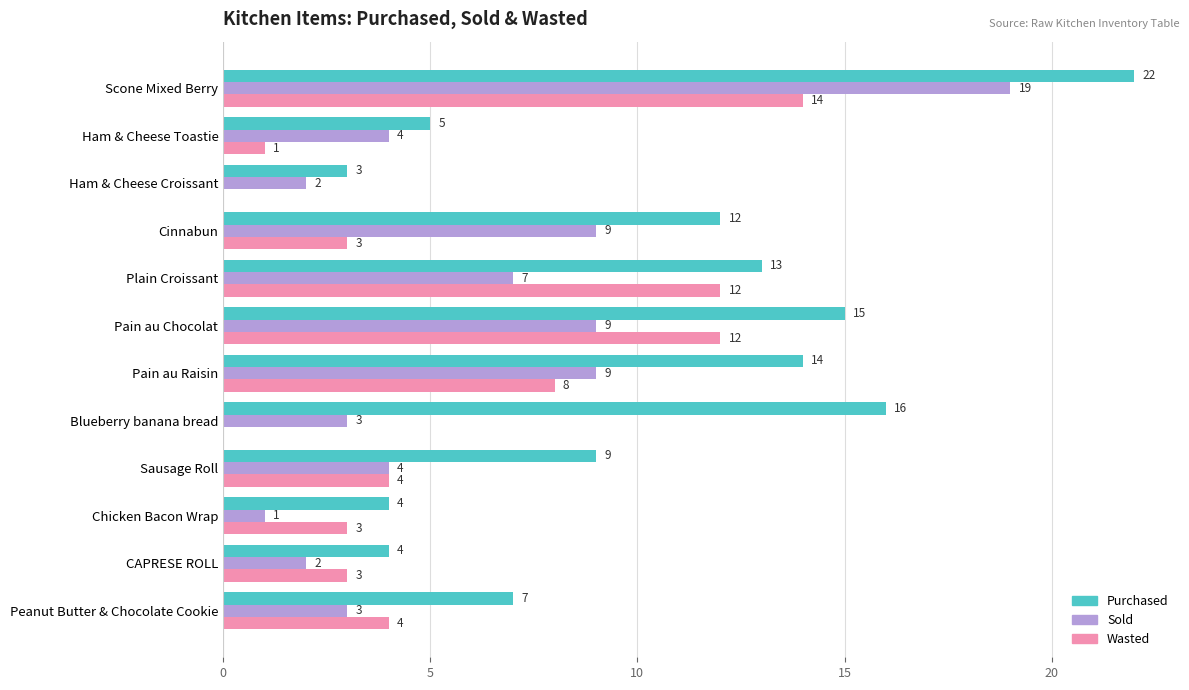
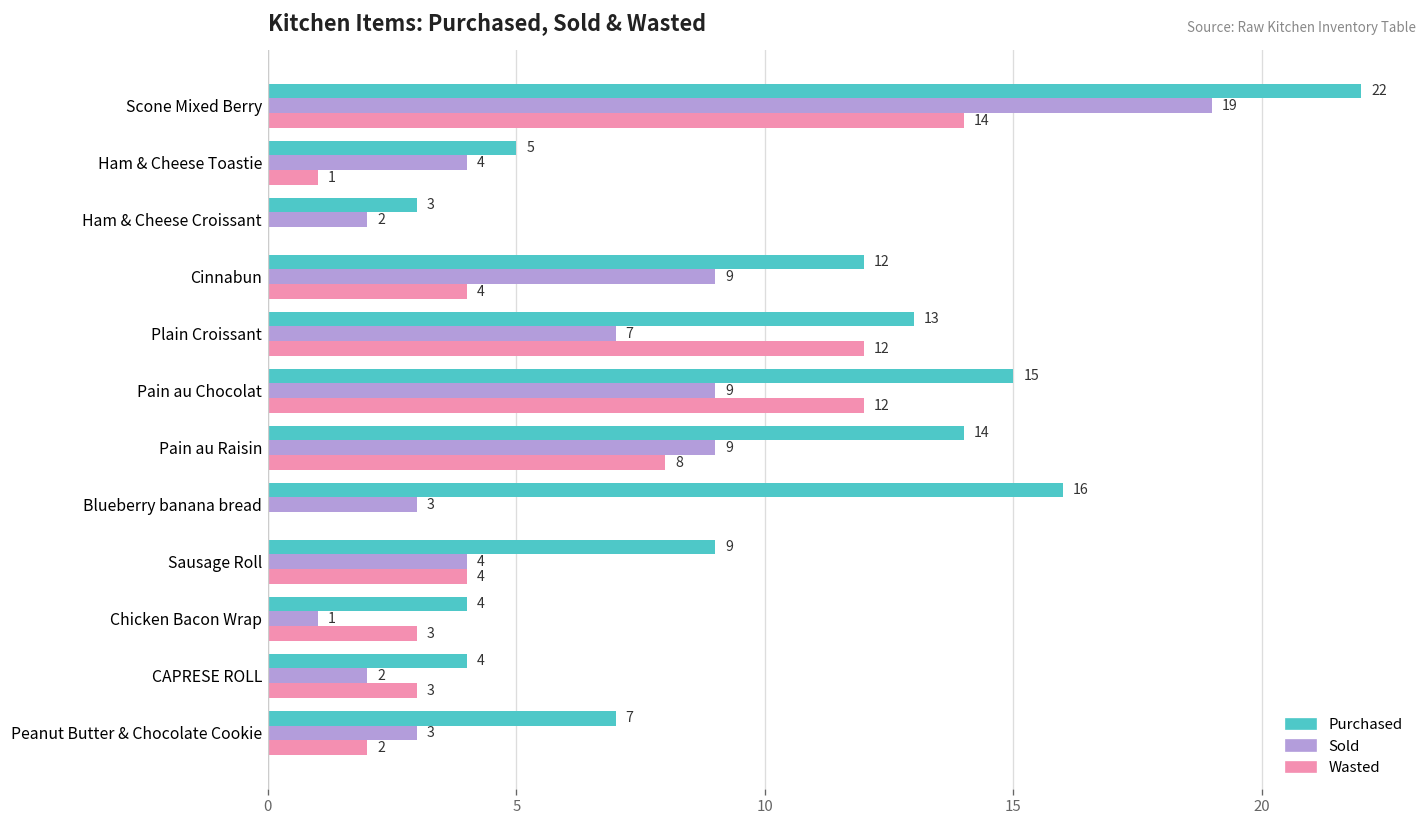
Wasted, Cinnabun: 3 -> 4
Wasted, Peanut Butter & Chocolate Cookie: 4 -> 2
